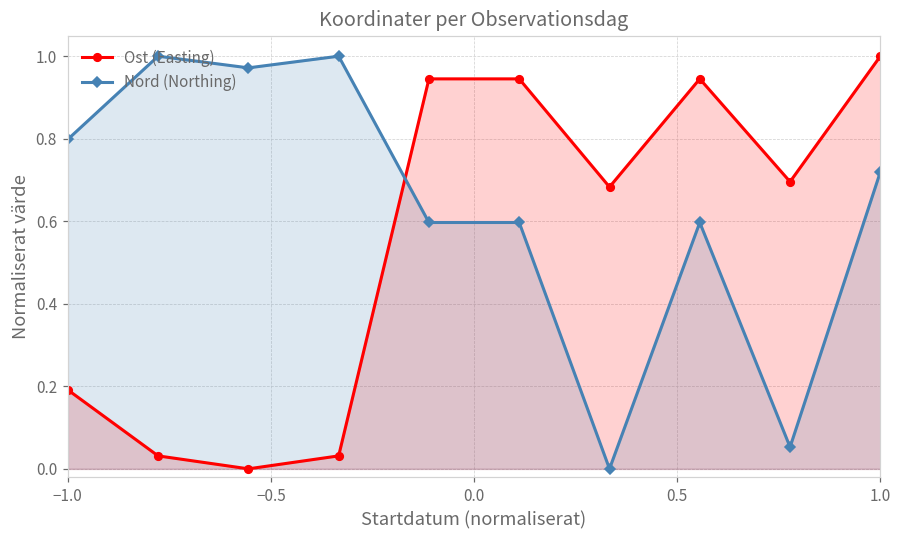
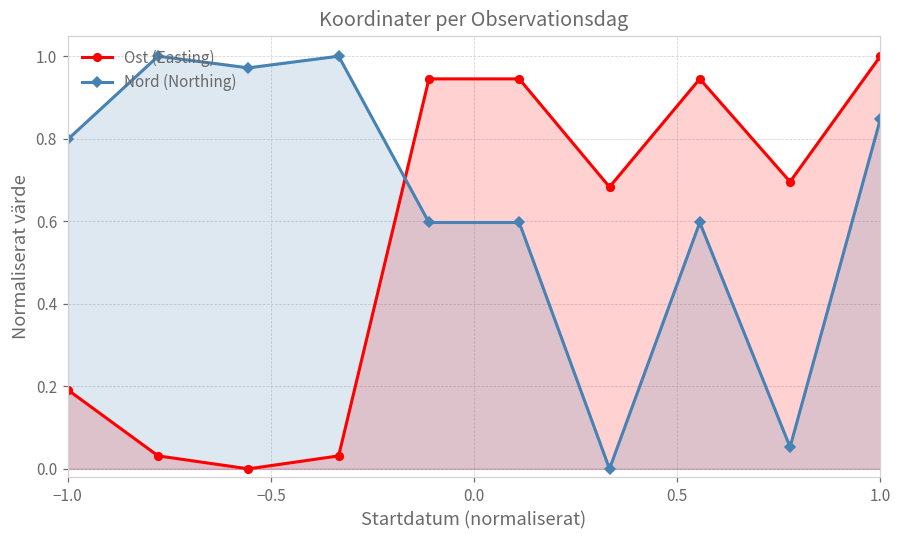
Nord (Northing), 1.0: 0.72 -> 0.85
